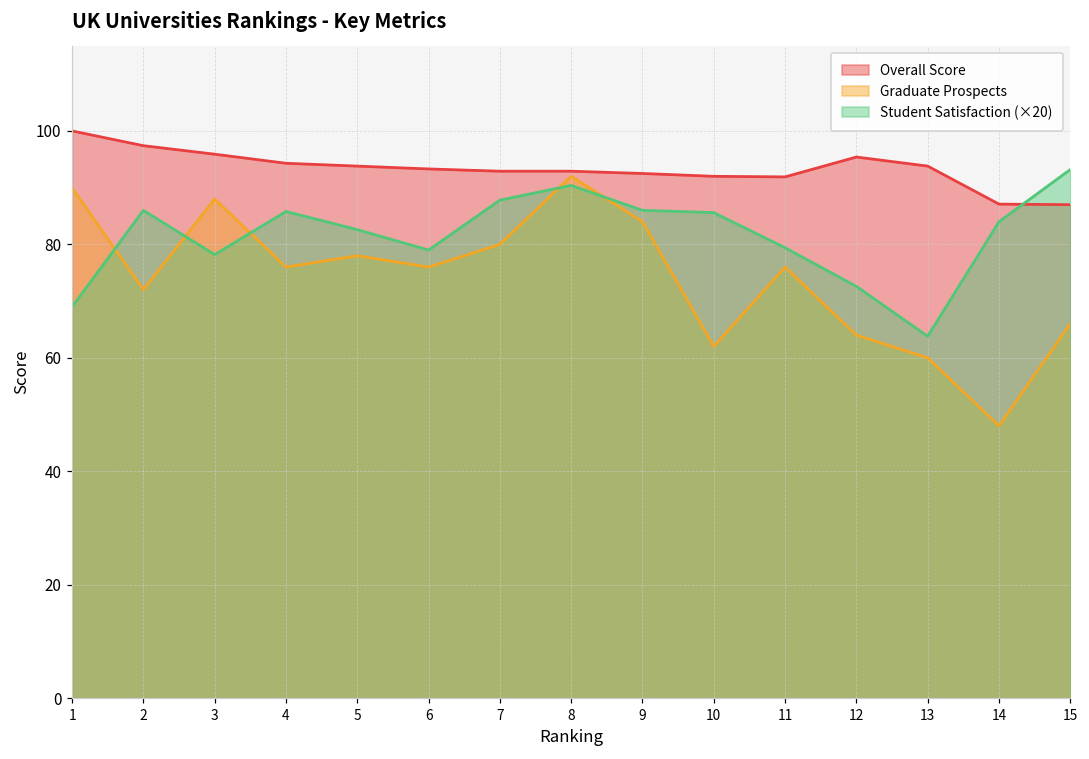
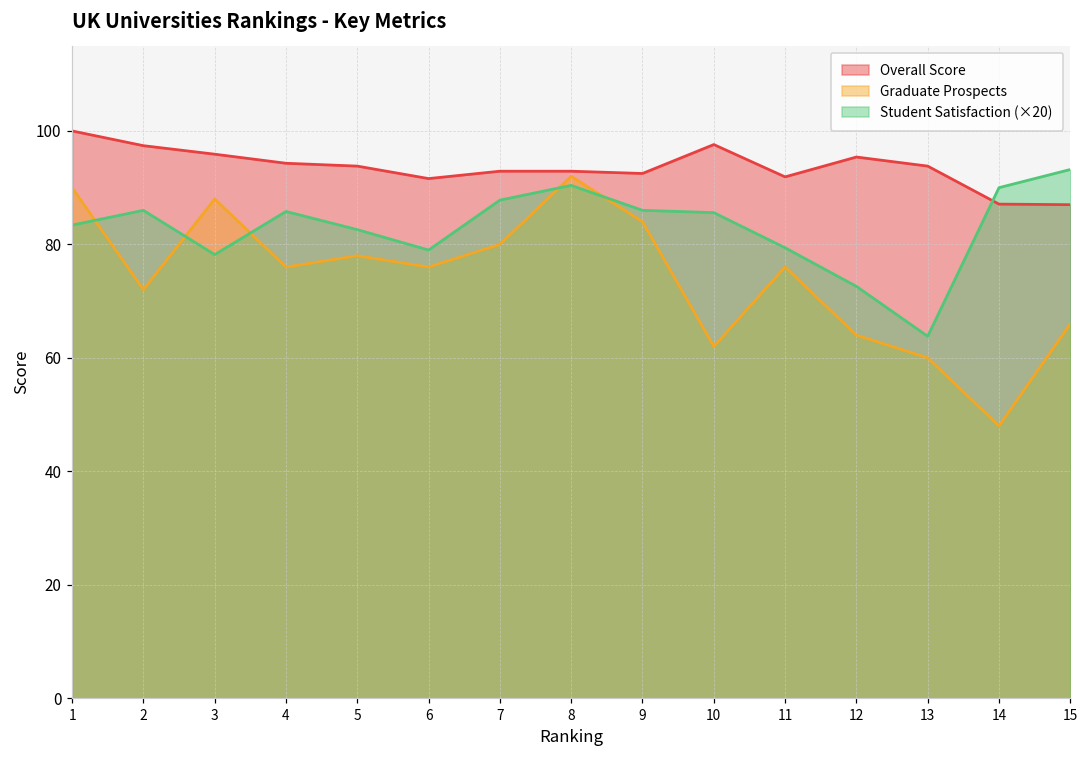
Student Satisfaction (×20), 1: 69 -> 83
Overall Score, 6: 93 -> 92
Overall Score, 10: 92 -> 98
Student Satisfaction (×20), 14: 84 -> 90
